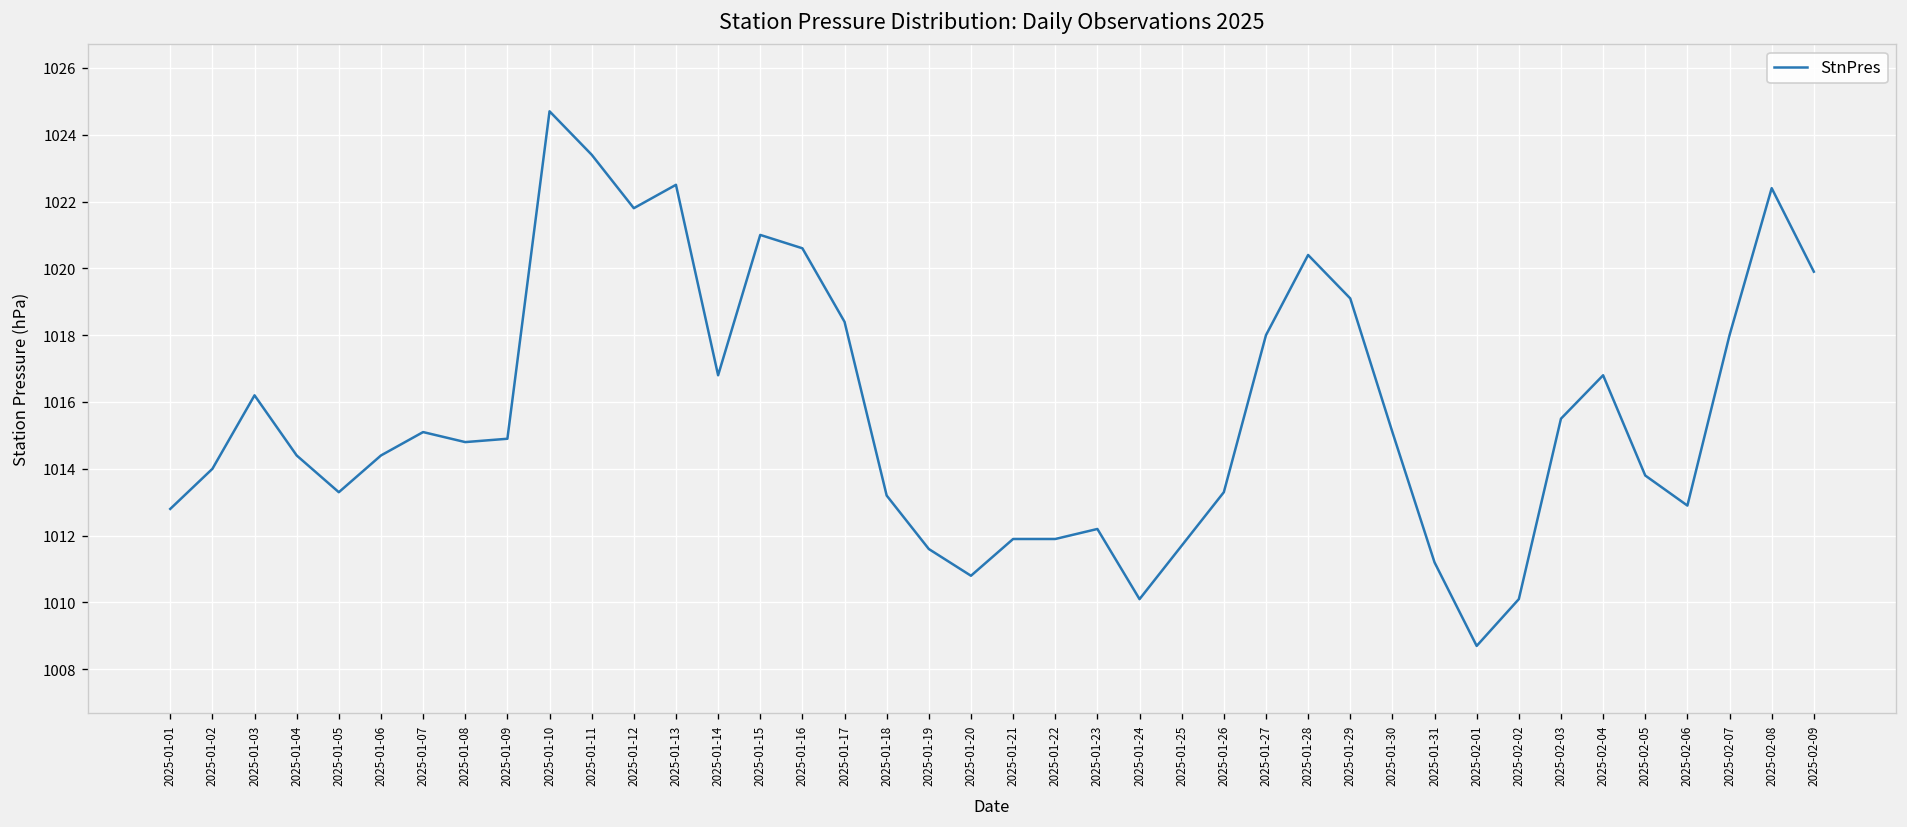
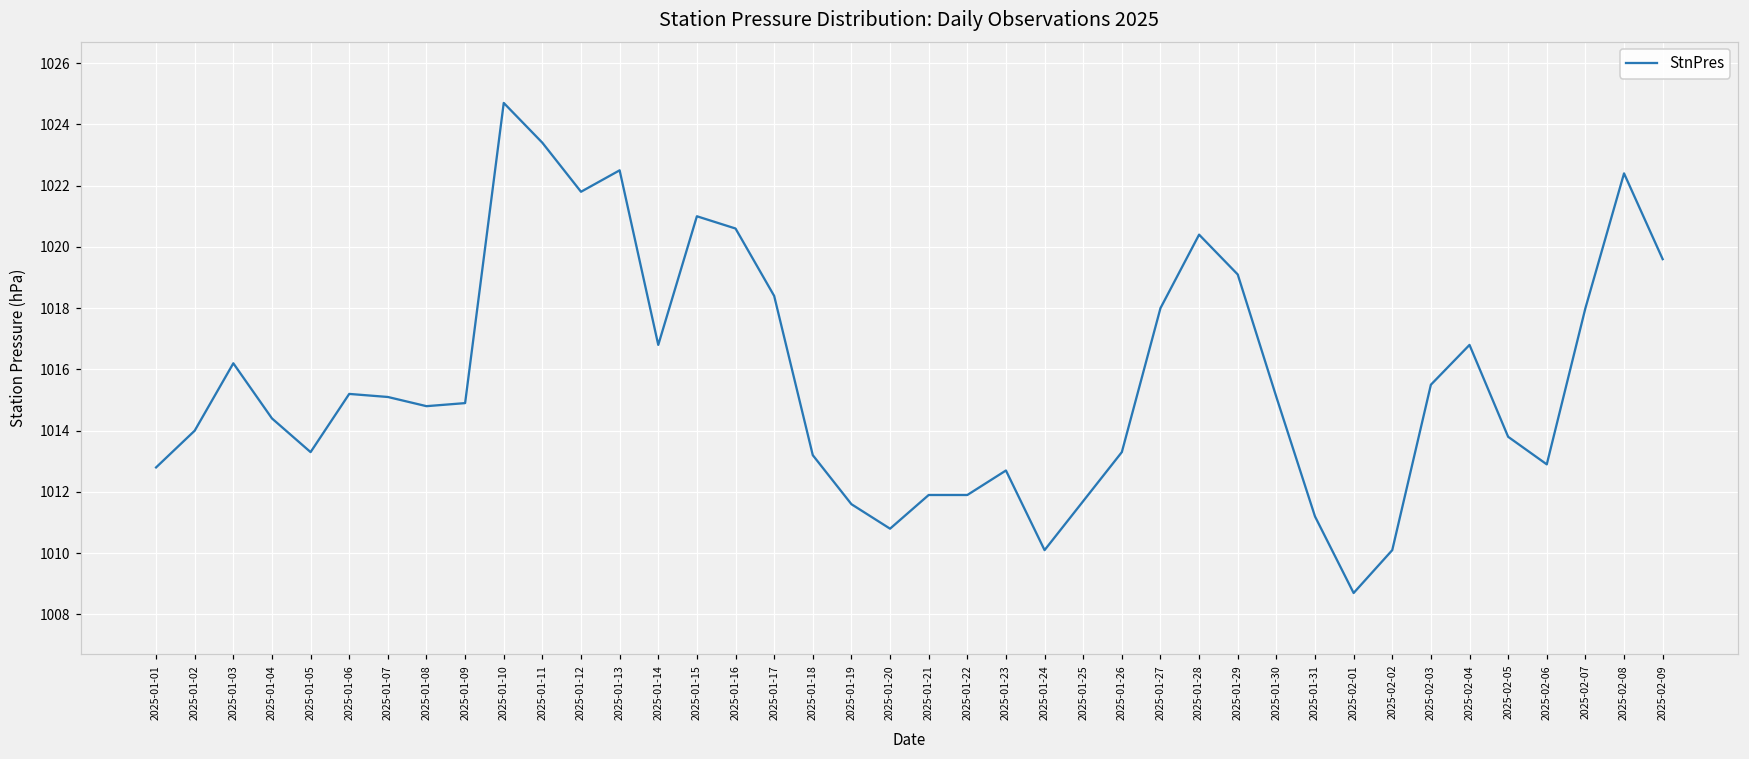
2025-01-06: 1014.4 -> 1015.2
2025-01-23: 1012.2 -> 1012.7
2025-02-09: 1019.9 -> 1019.6
